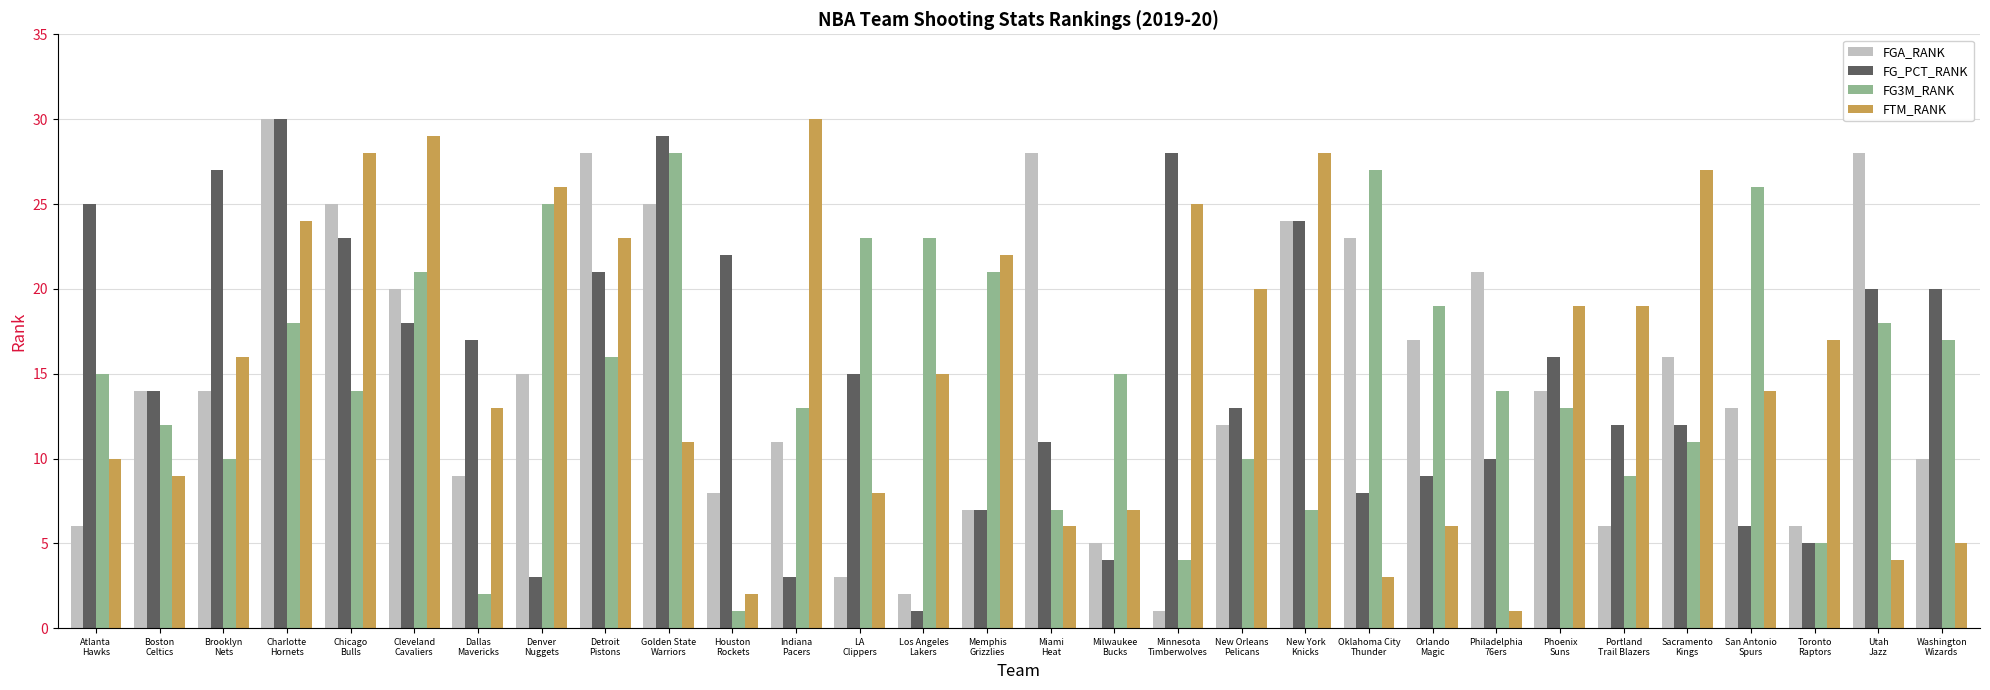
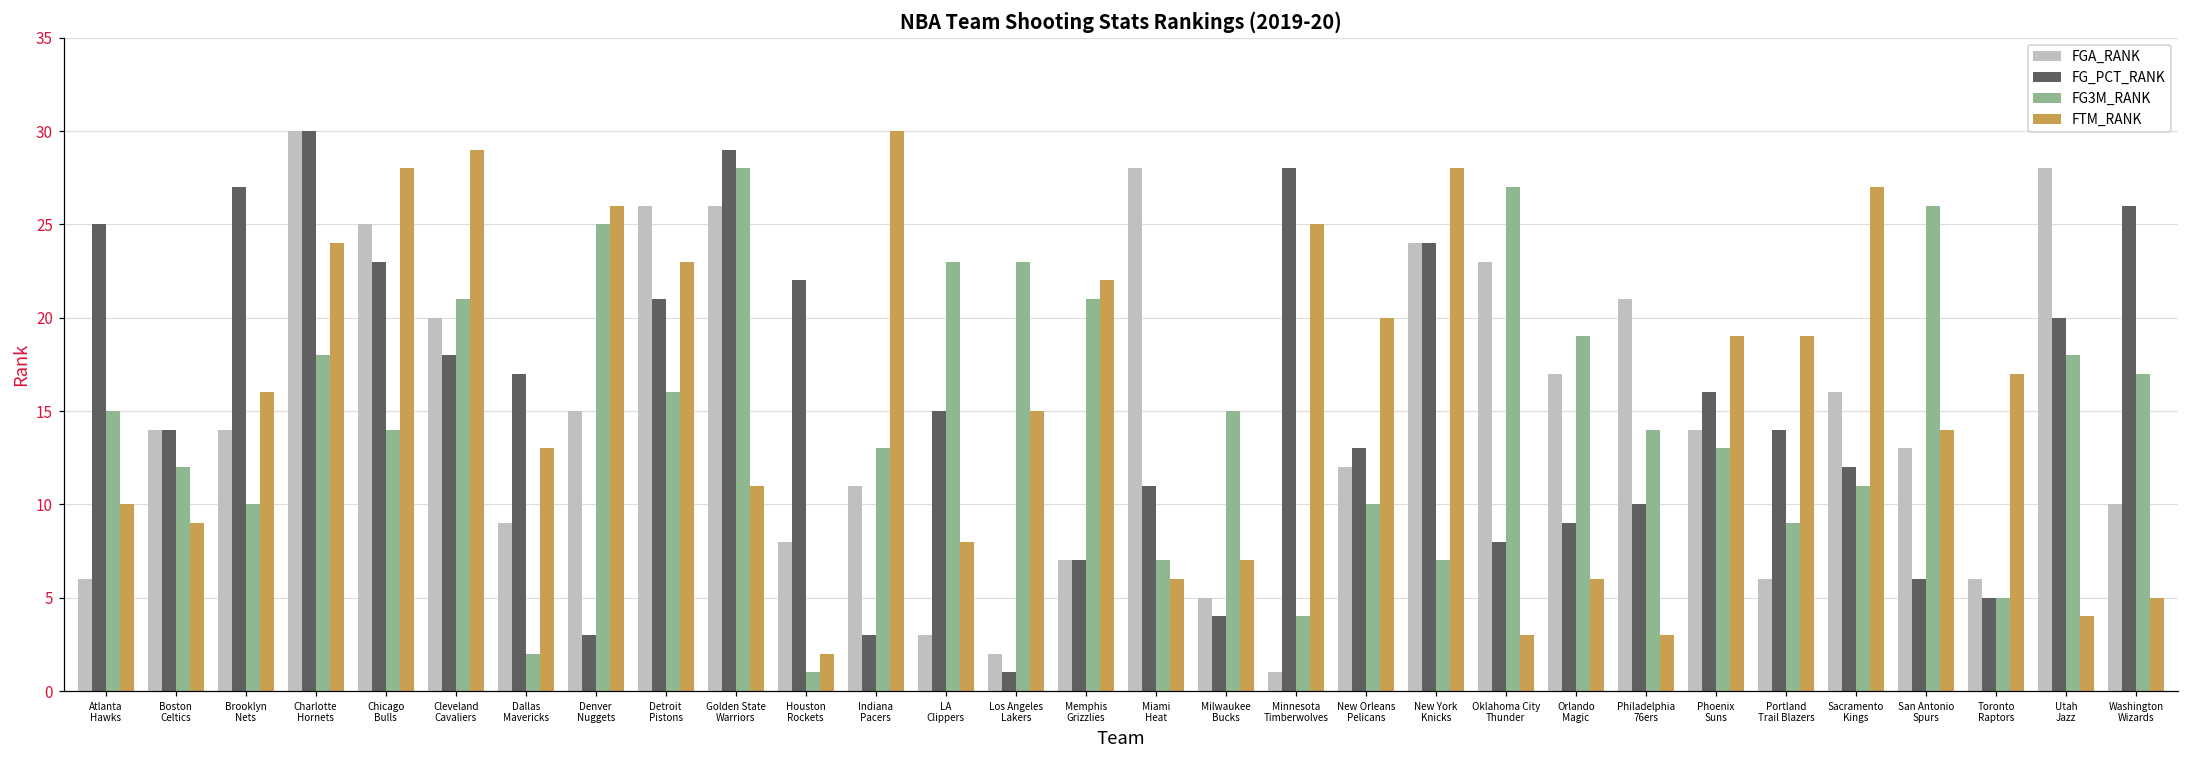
FGA_RANK, Detroit Pistons: 28 -> 26
FGA_RANK, Golden State Warriors: 25 -> 26
FTM_RANK, Philadelphia 76ers: 1 -> 3
FG_PCT_RANK, Portland Trail Blazers: 12 -> 14
FG_PCT_RANK, Washington Wizards: 20 -> 26
